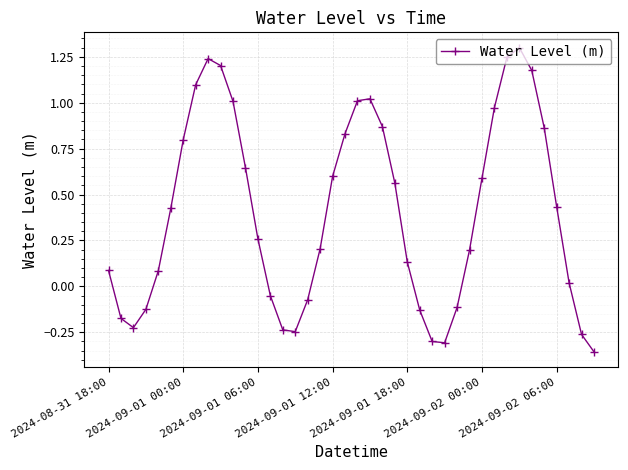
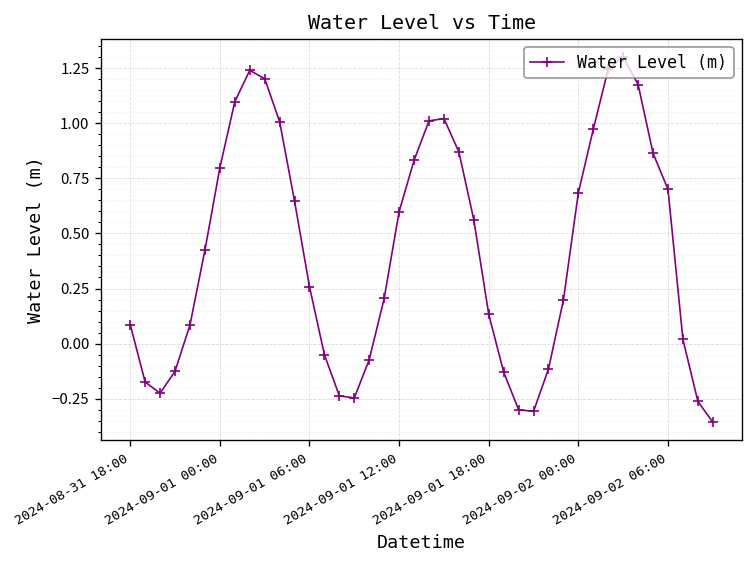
2024-09-02 00:00: 0.59 -> 0.68
2024-09-02 06:00: 0.43 -> 0.70
